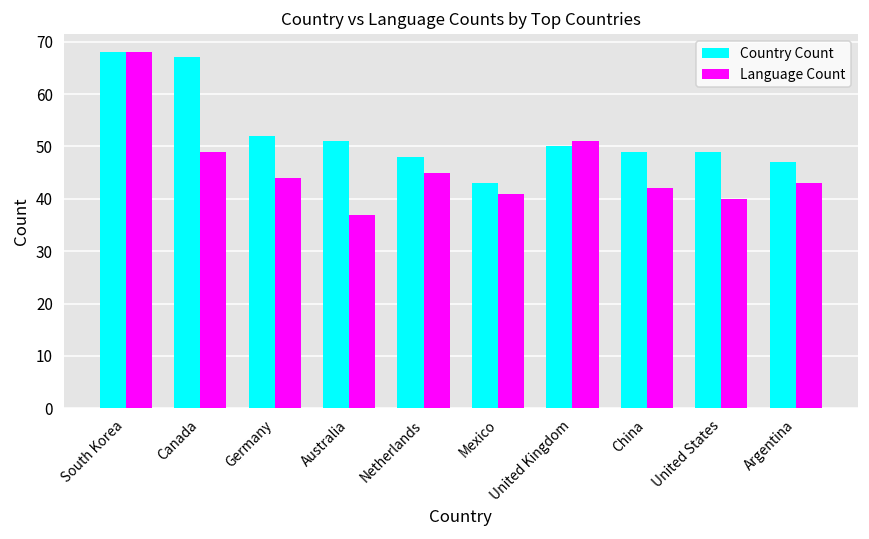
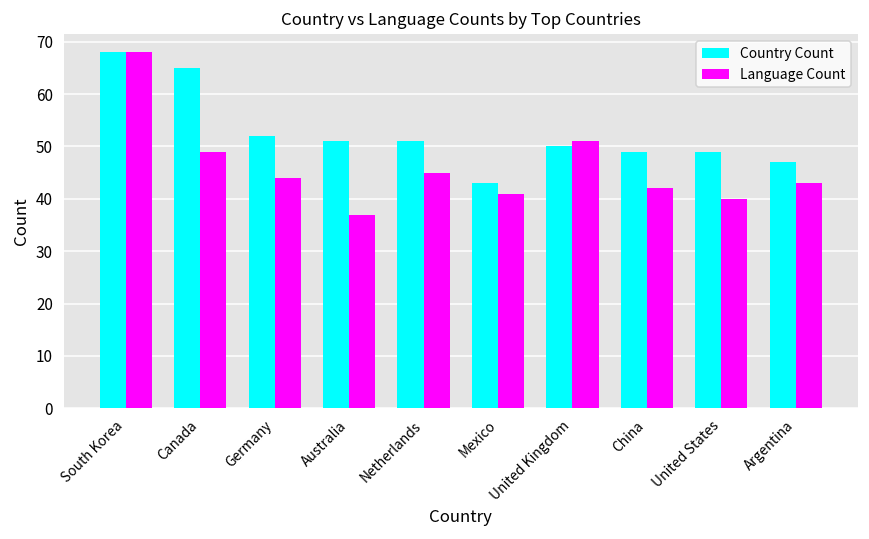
Country Count, Canada: 67 -> 65
Country Count, Netherlands: 48 -> 51
